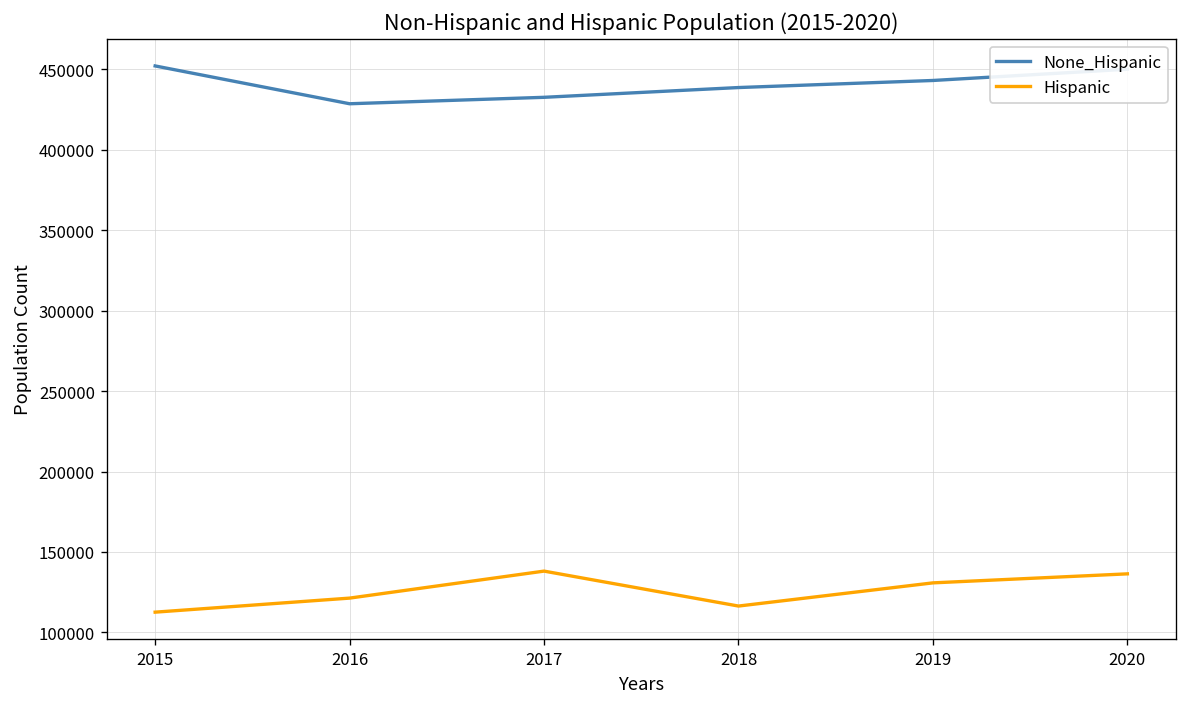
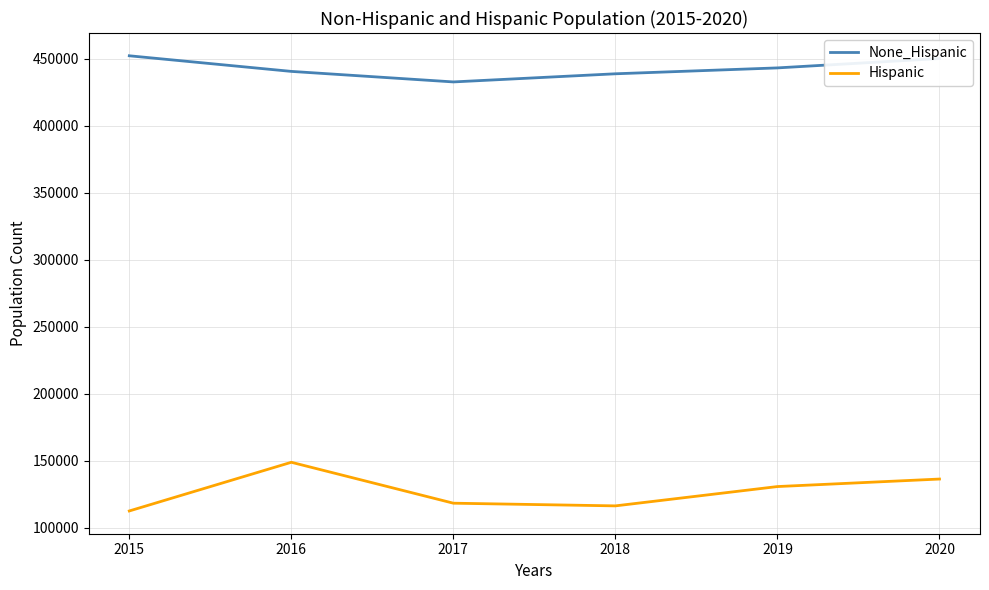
None_Hispanic, 2016: 429000 -> 440000
Hispanic, 2016: 121000 -> 149000
Hispanic, 2017: 138000 -> 118000
